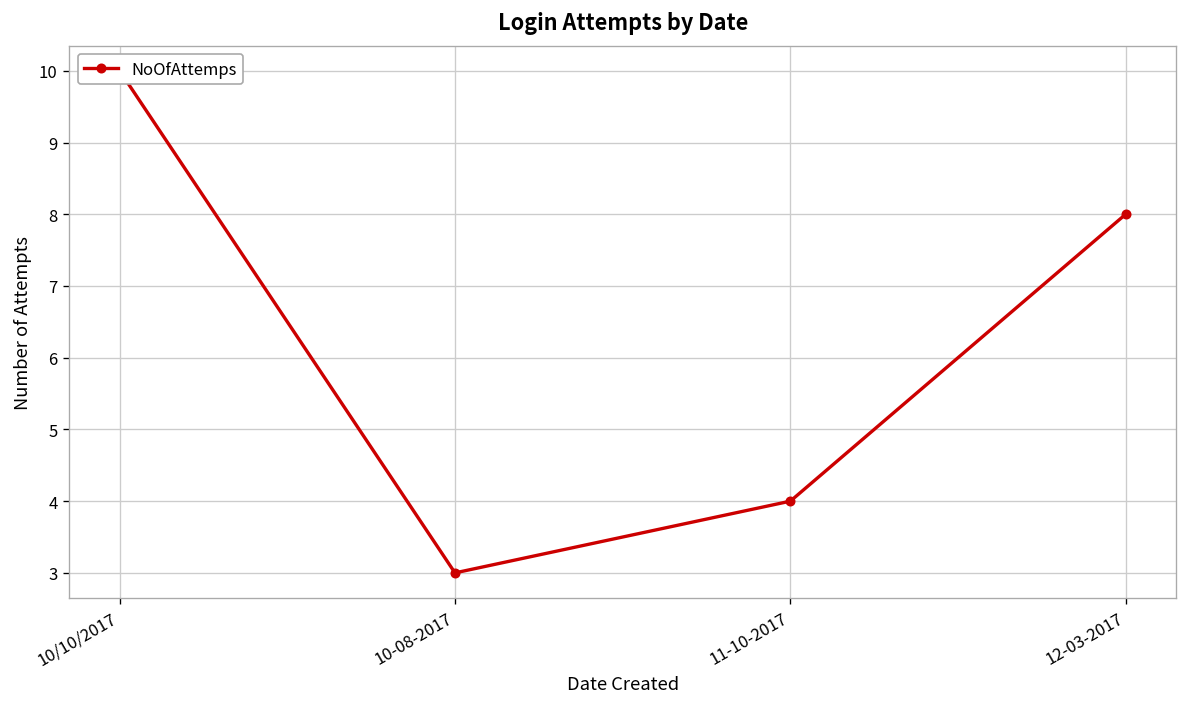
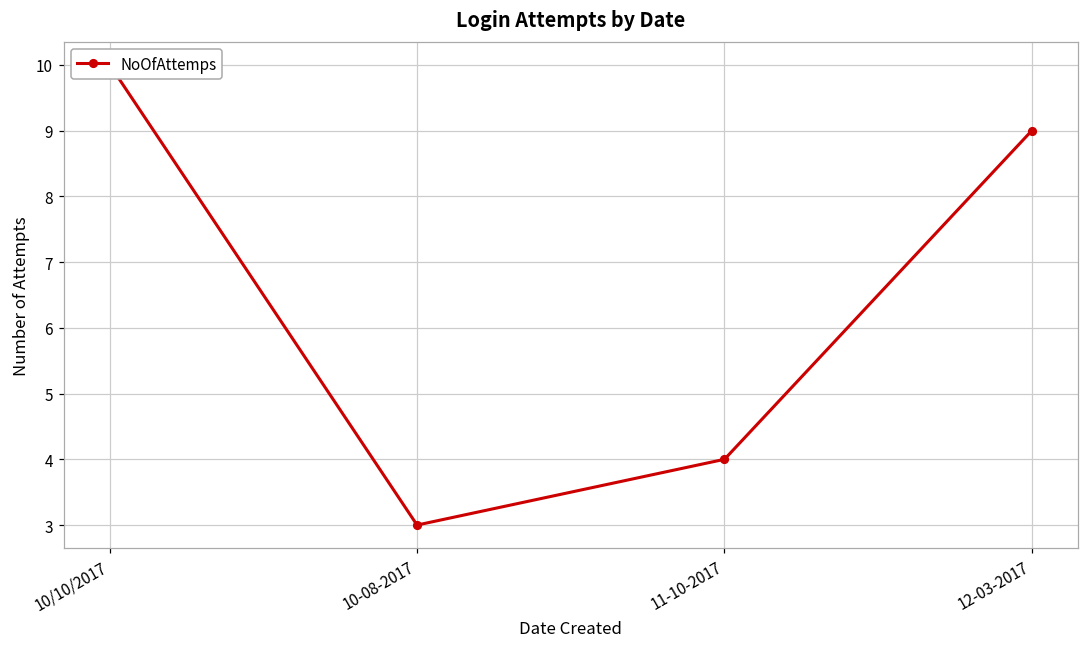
12-03-2017: 8 -> 9
